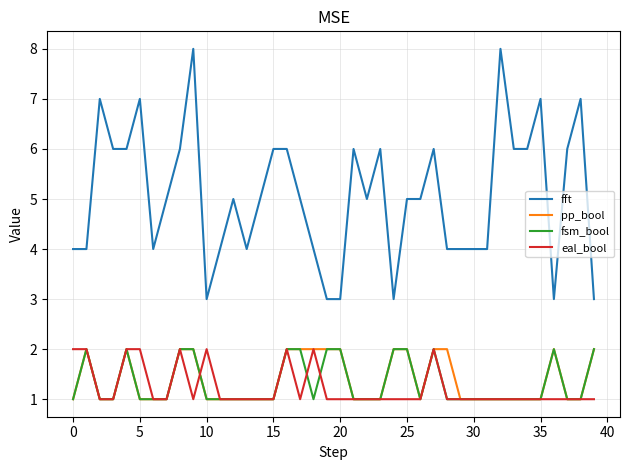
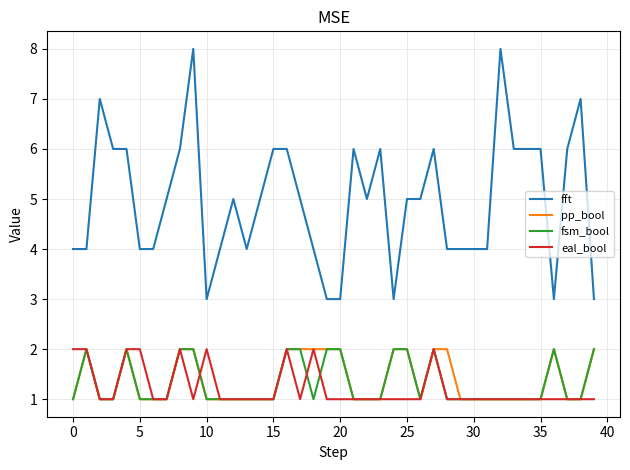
fft, 5: 7 -> 4
fft, 35: 7 -> 6
